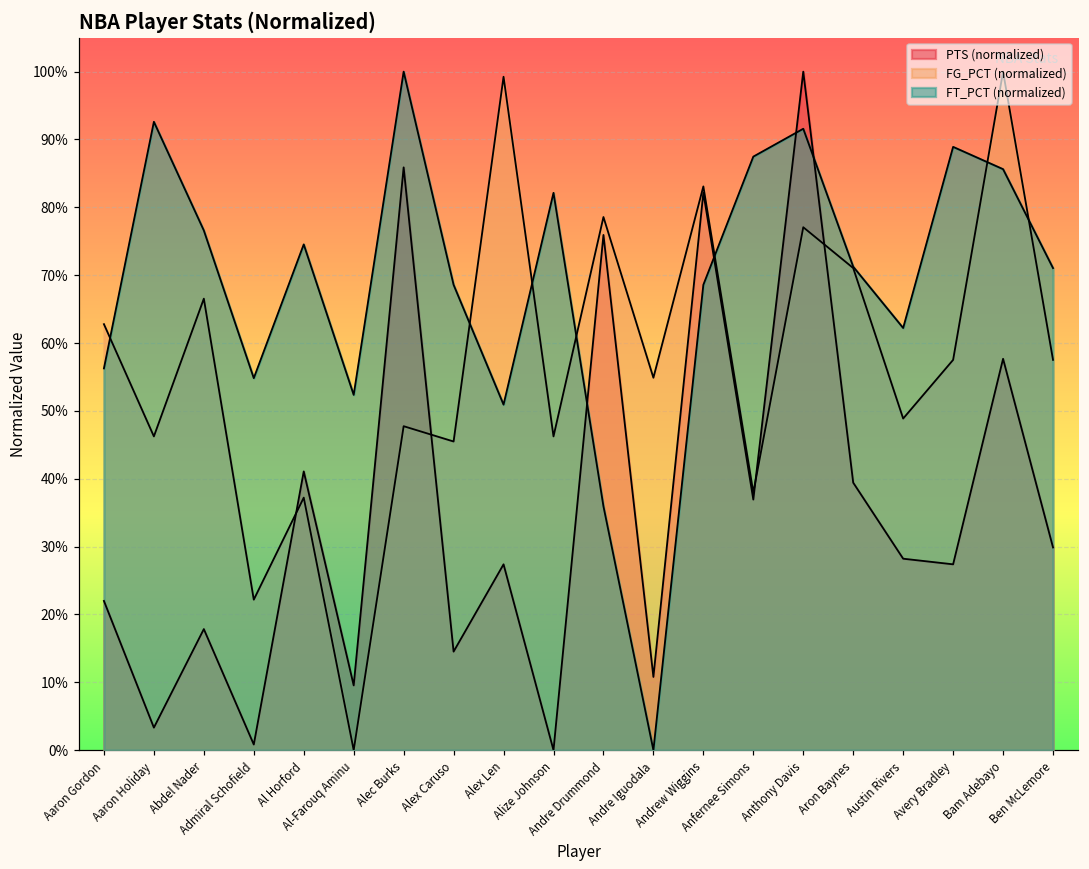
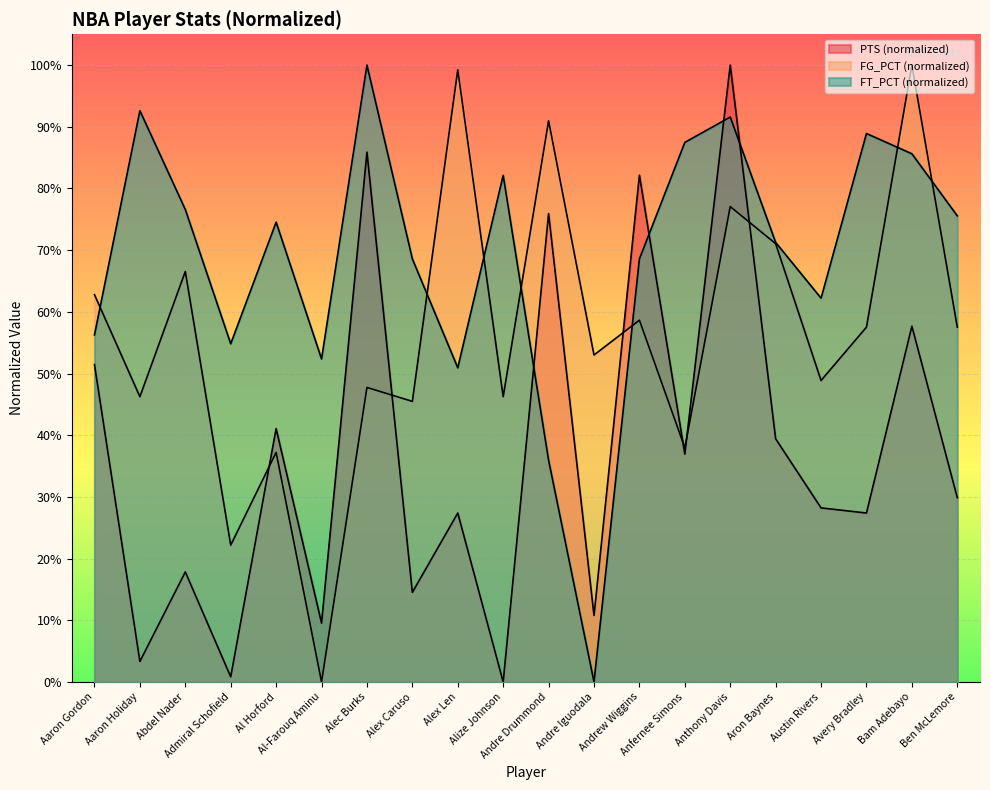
PTS (normalized), Aaron Gordon: 22% -> 51%
FG_PCT (normalized), Andre Drummond: 79% -> 91%
FG_PCT (normalized), Andre Iguodala: 55% -> 53%
FG_PCT (normalized), Andrew Wiggins: 83% -> 59%
FT_PCT (normalized), Ben McLemore: 71% -> 76%
